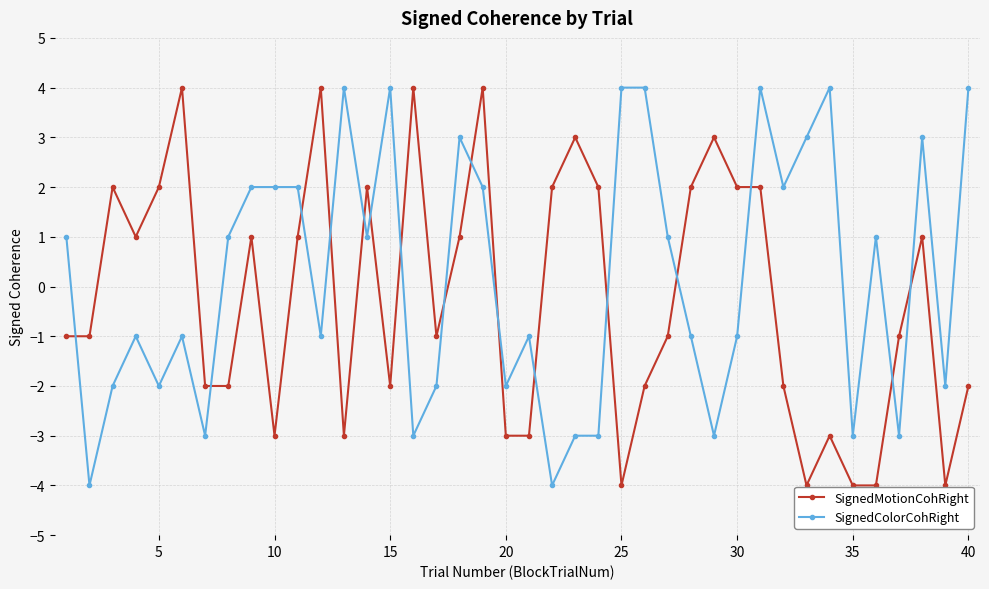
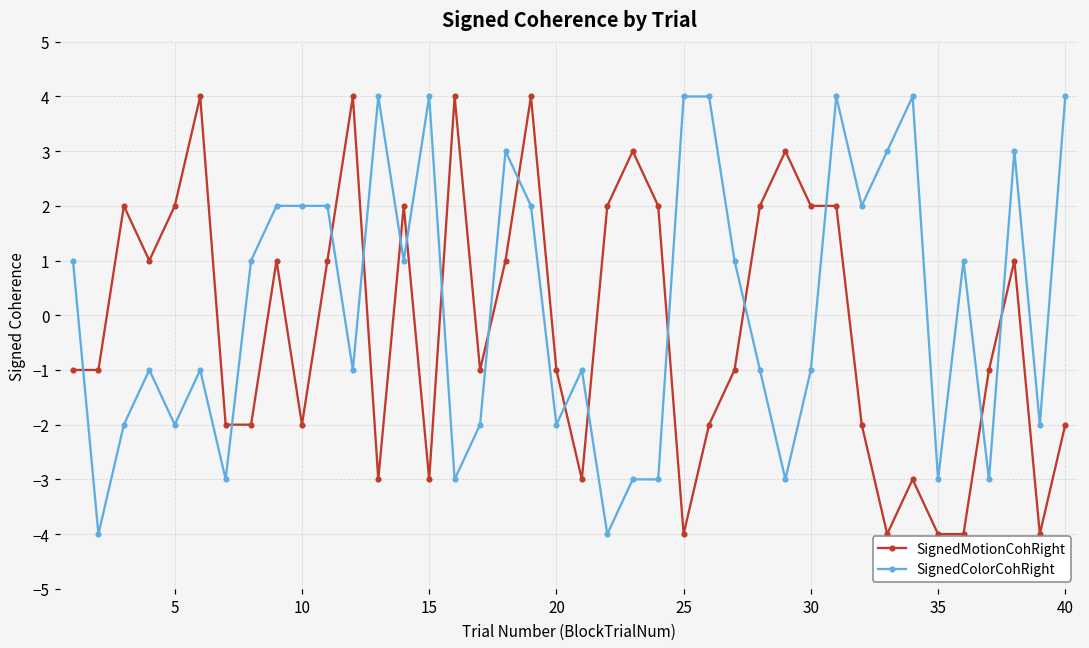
SignedMotionCohRight, 10: -3 -> -2
SignedMotionCohRight, 15: -2 -> -3
SignedMotionCohRight, 20: -3 -> -1
